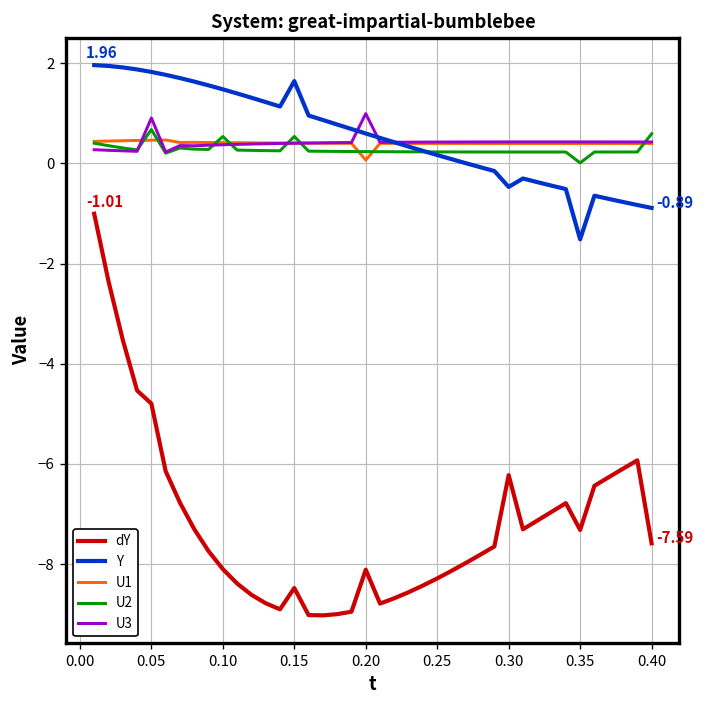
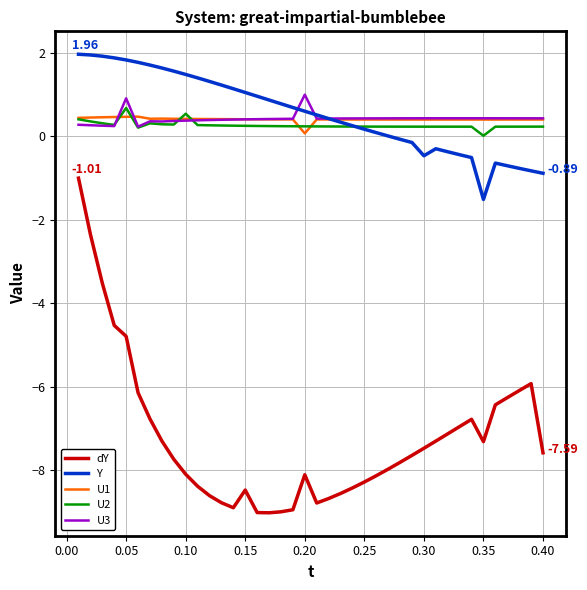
Y, 0.15: 1.6 -> 1.0
U2, 0.15: 0.5 -> 0.2
dY, 0.30: -6.2 -> -7.5
U2, 0.40: 0.6 -> 0.2
